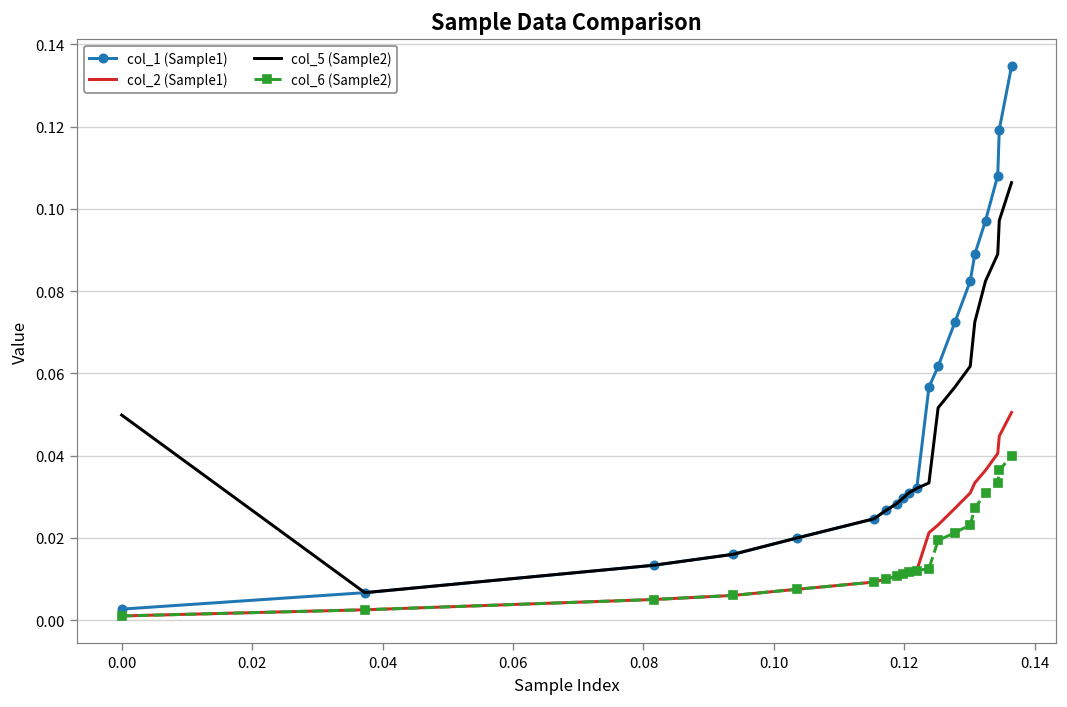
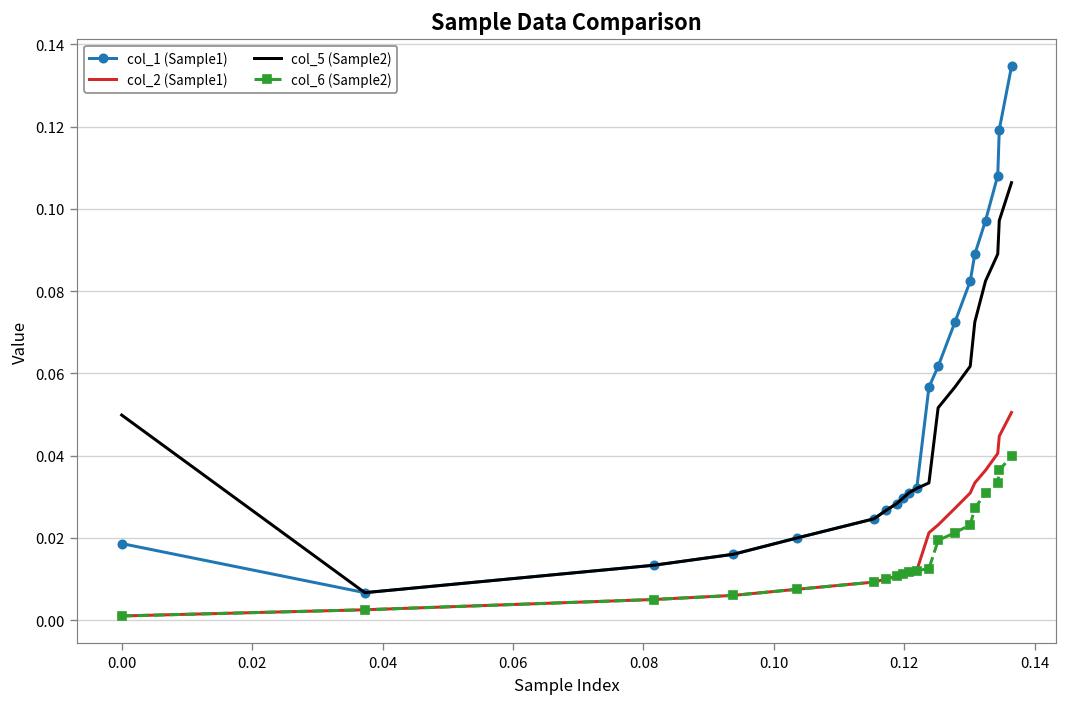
col_1 (Sample1), 0.00: 0.003 -> 0.019
